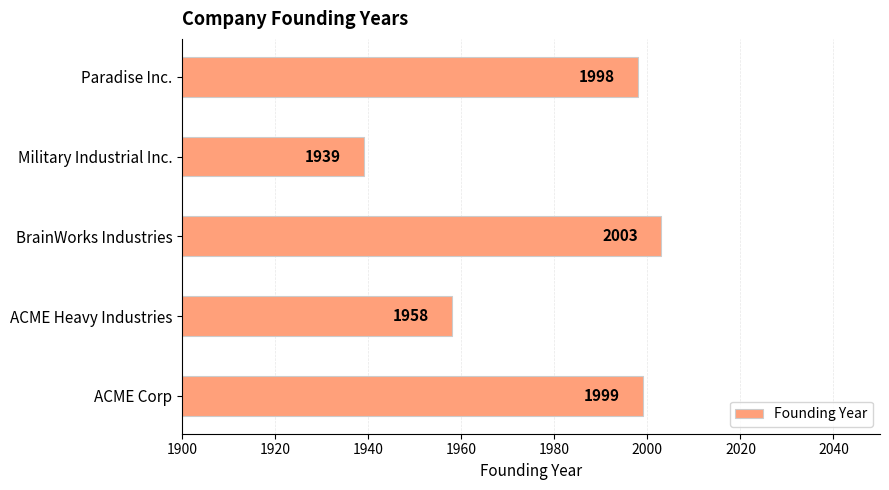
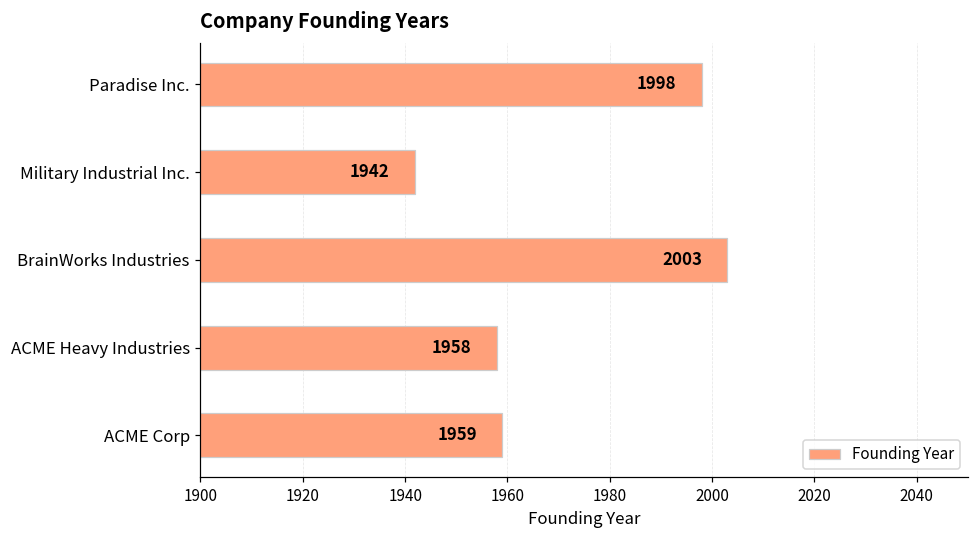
Military Industrial Inc.: 1939 -> 1942
ACME Corp: 1999 -> 1959
